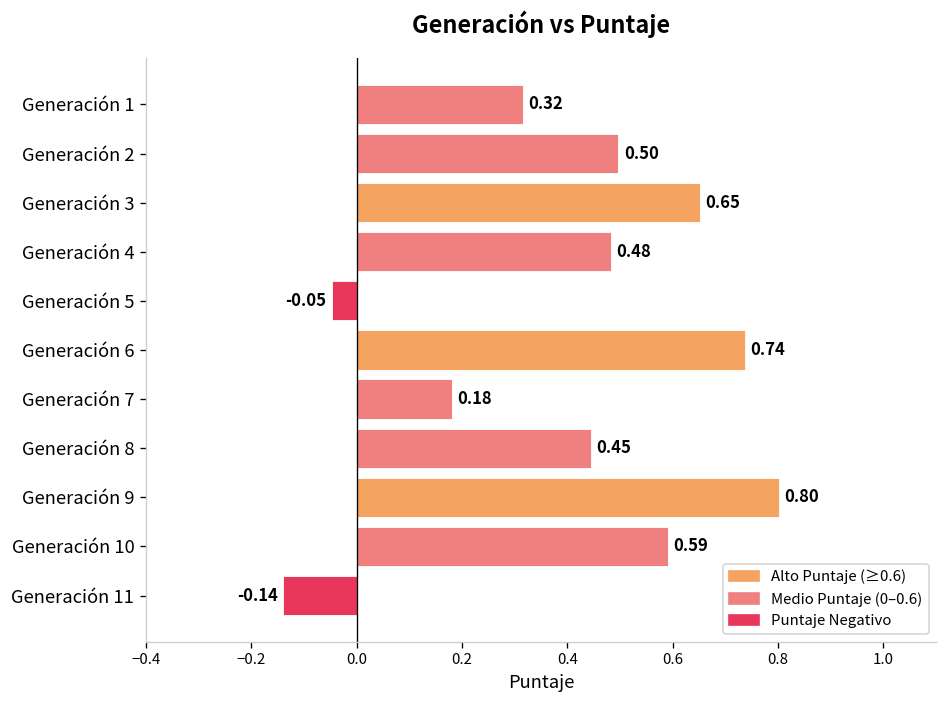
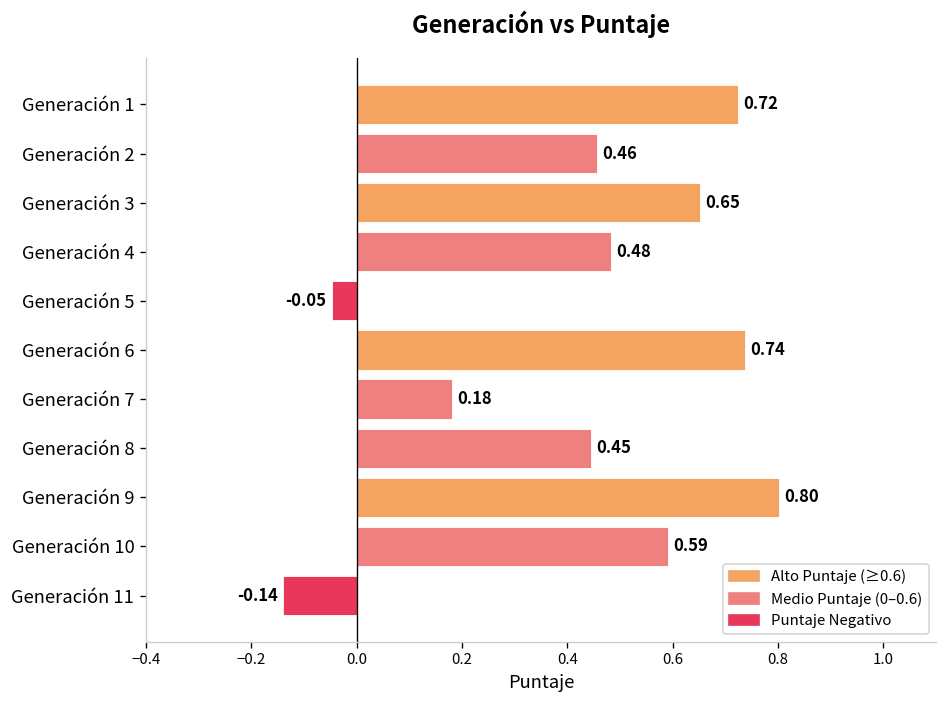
Generación 1: 0.32 -> 0.72
Generación 2: 0.50 -> 0.46
